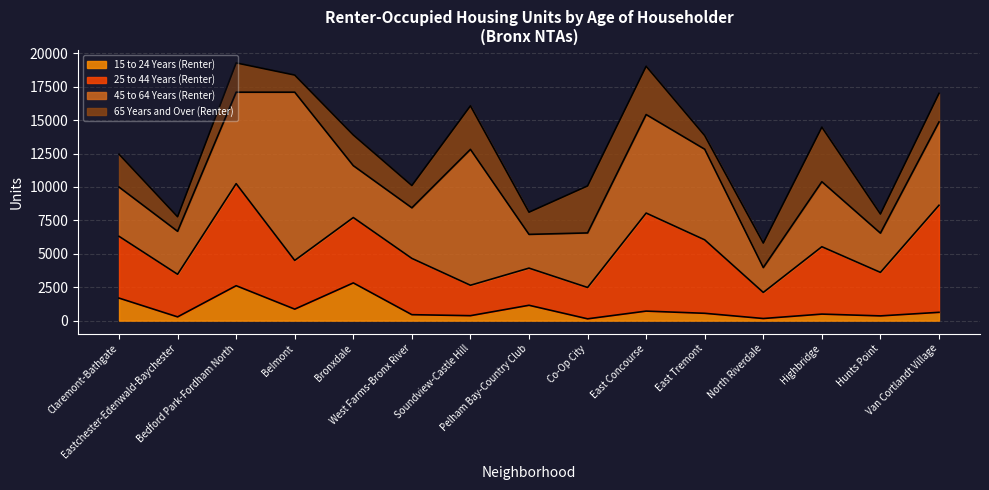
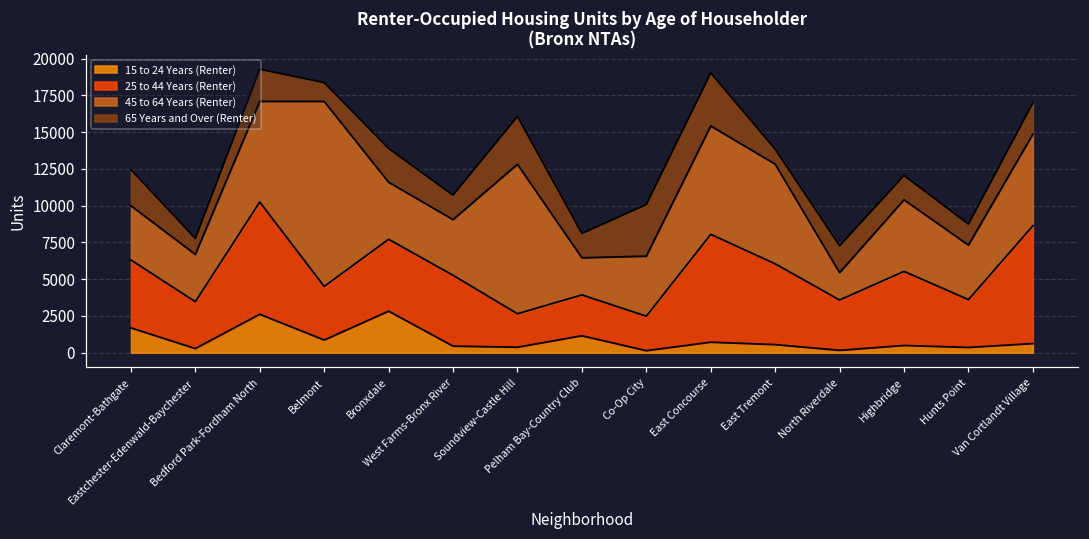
25 to 44 Years (Renter), West Farms-Bronx River: 4200 -> 4800
25 to 44 Years (Renter), North Riverdale: 2000 -> 3400
65 Years and Over (Renter), Highbridge: 4100 -> 1700
45 to 64 Years (Renter), Hunts Point: 2900 -> 3700
